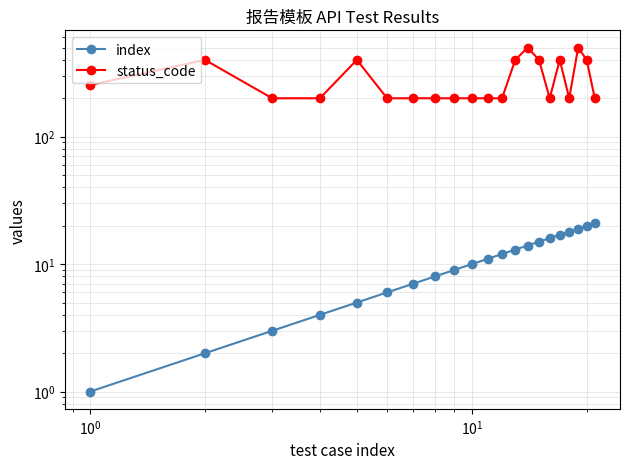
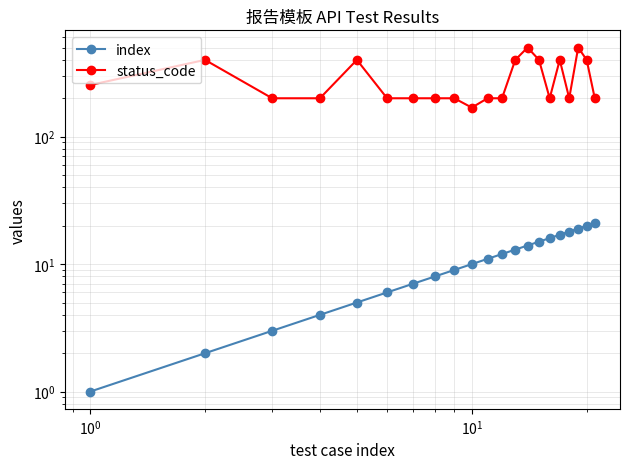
status_code, 10^1: 200 -> 170
